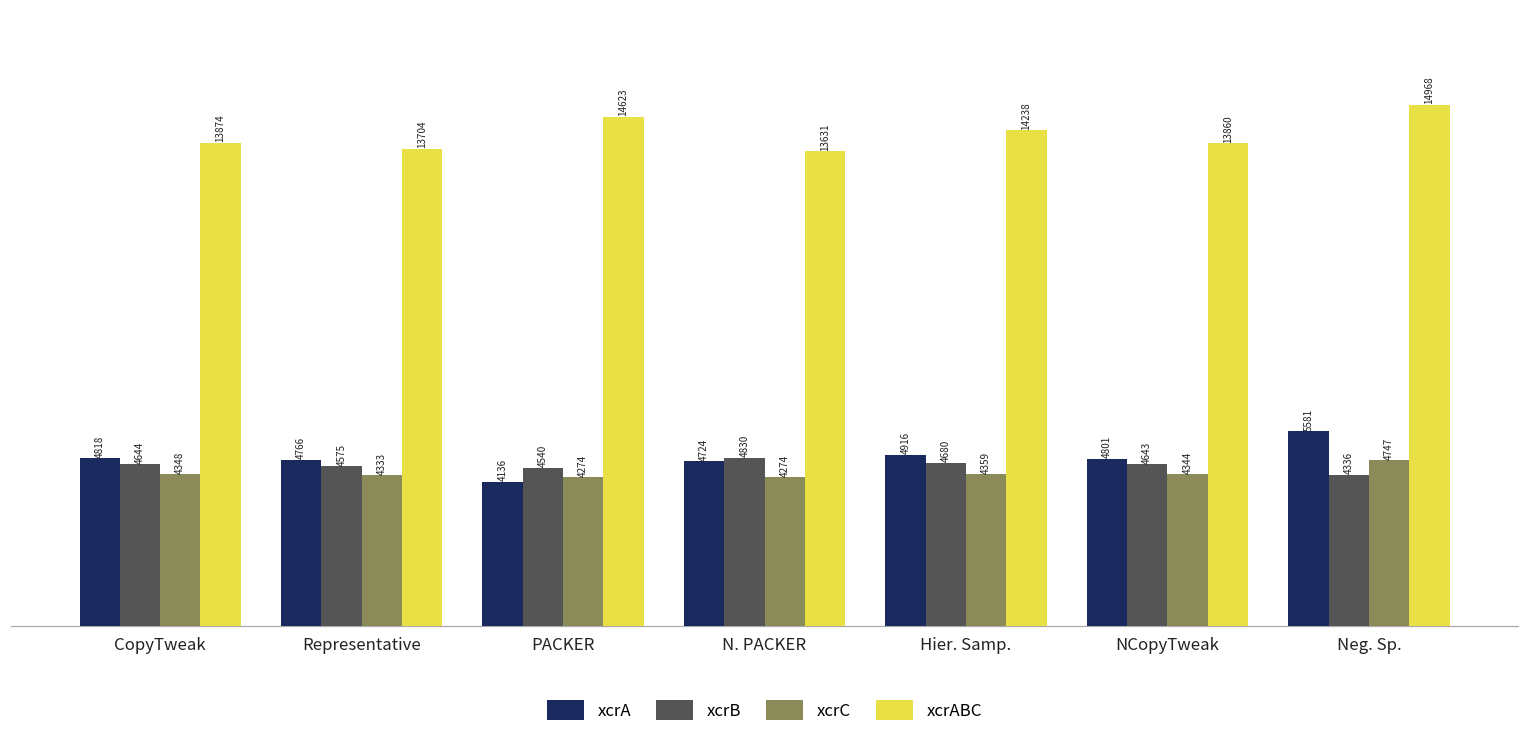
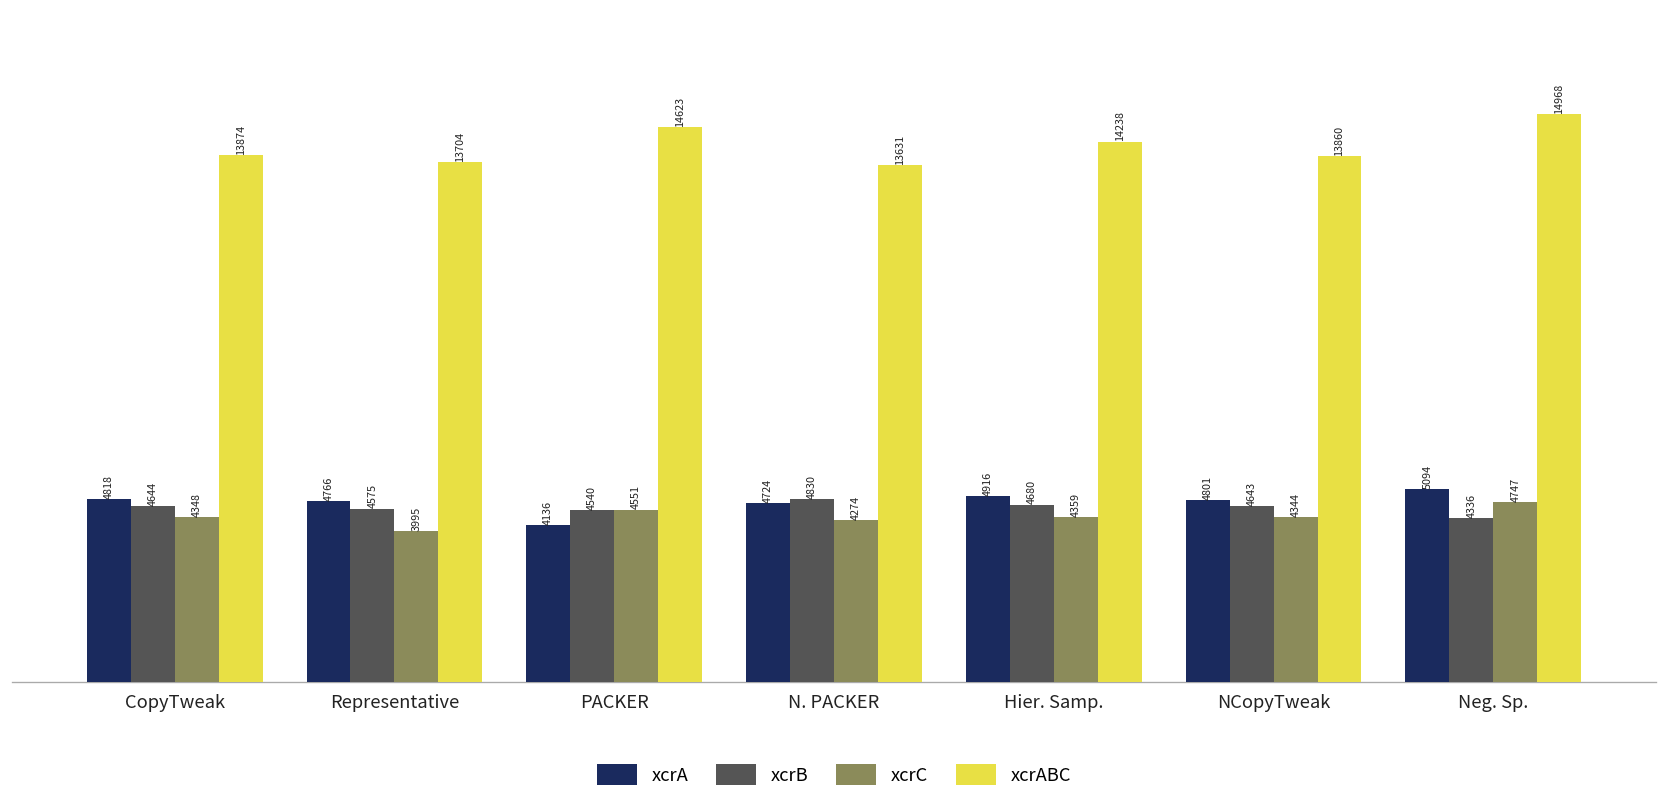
xcrC, Representative: 4333 -> 3995
xcrC, PACKER: 4274 -> 4551
xcrA, Neg. Sp.: 5581 -> 5094
